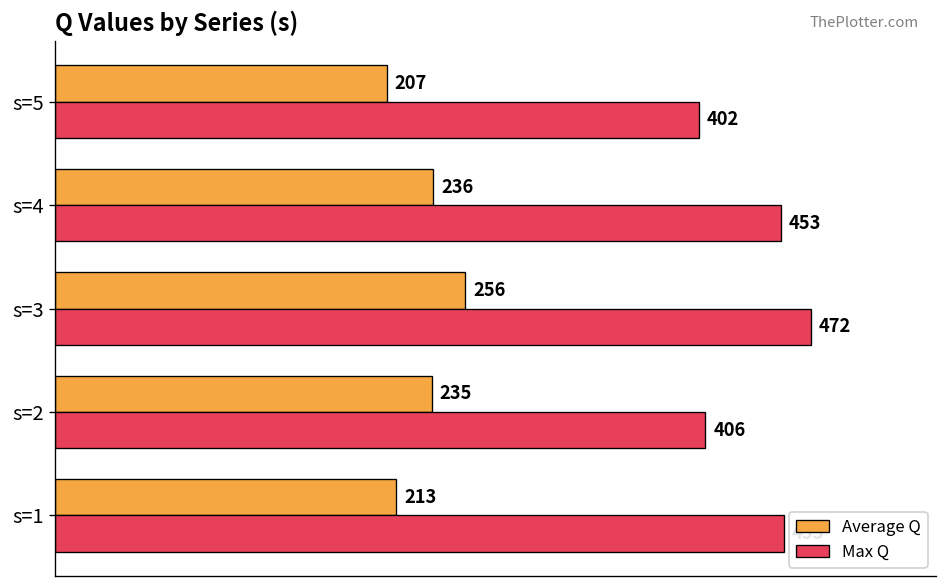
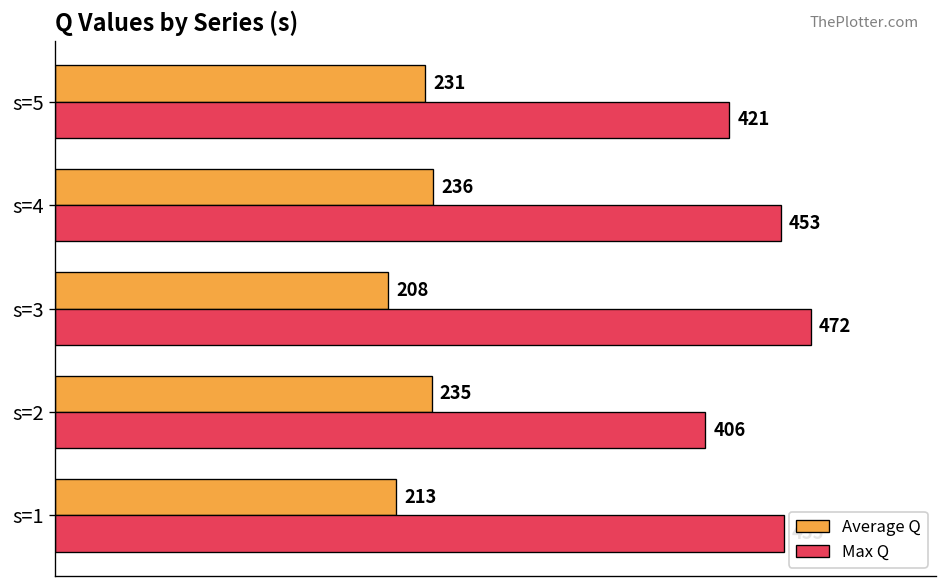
Average Q, s=5: 207 -> 231
Max Q, s=5: 402 -> 421
Average Q, s=3: 256 -> 208
